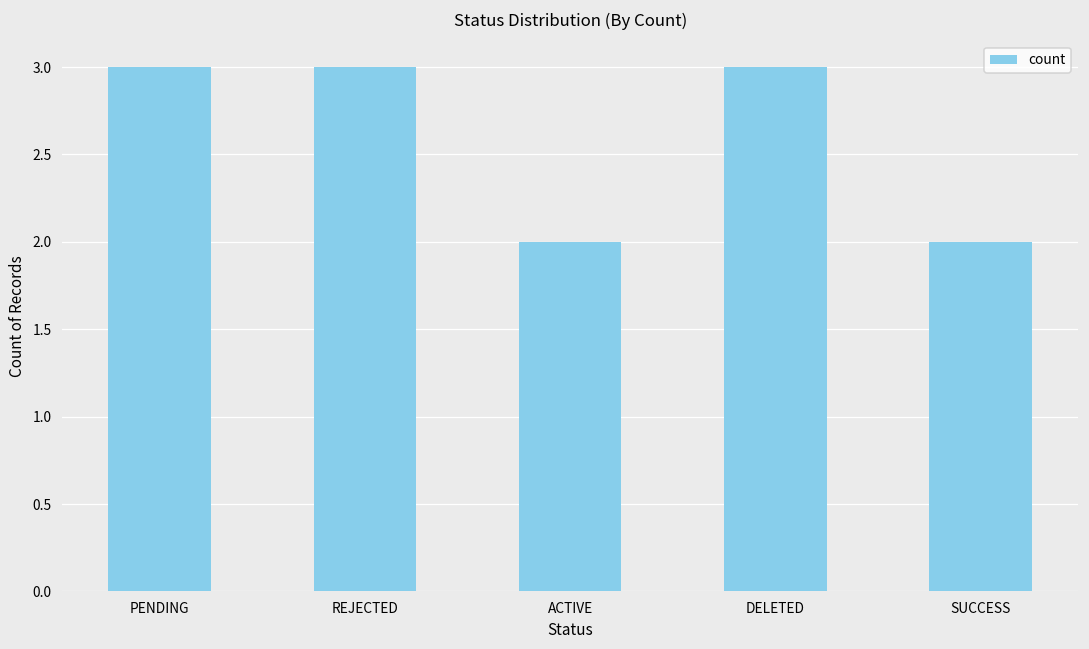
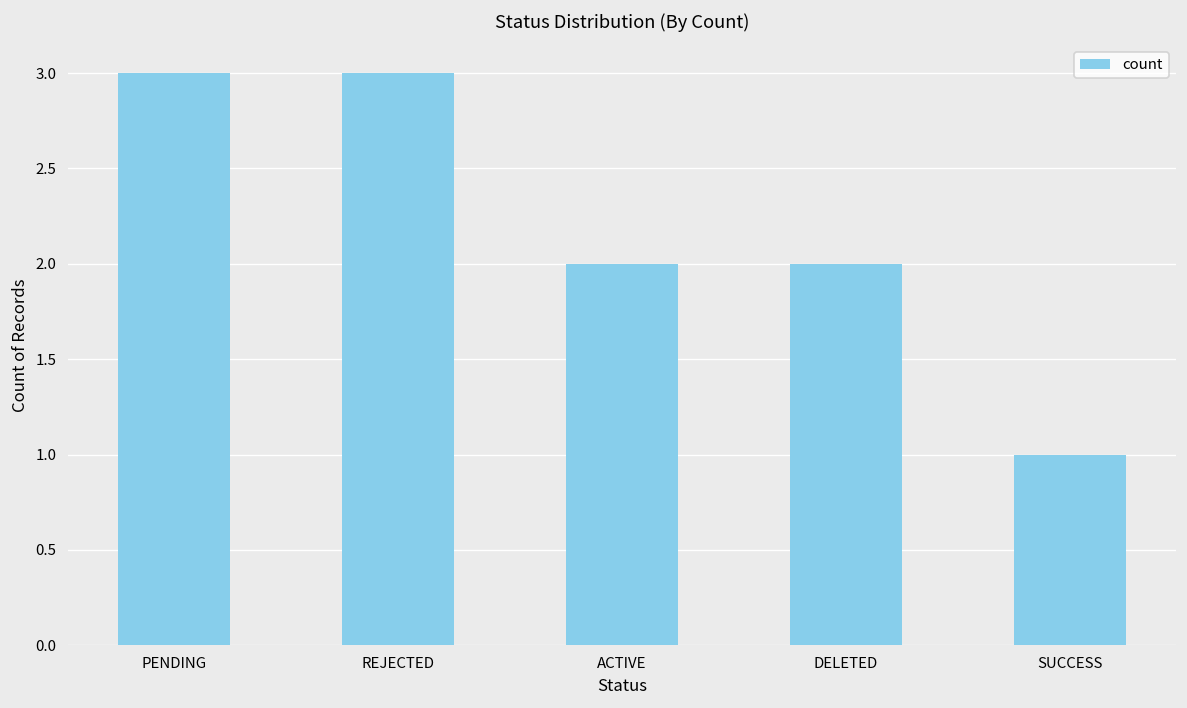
DELETED: 3 -> 2
SUCCESS: 2 -> 1
